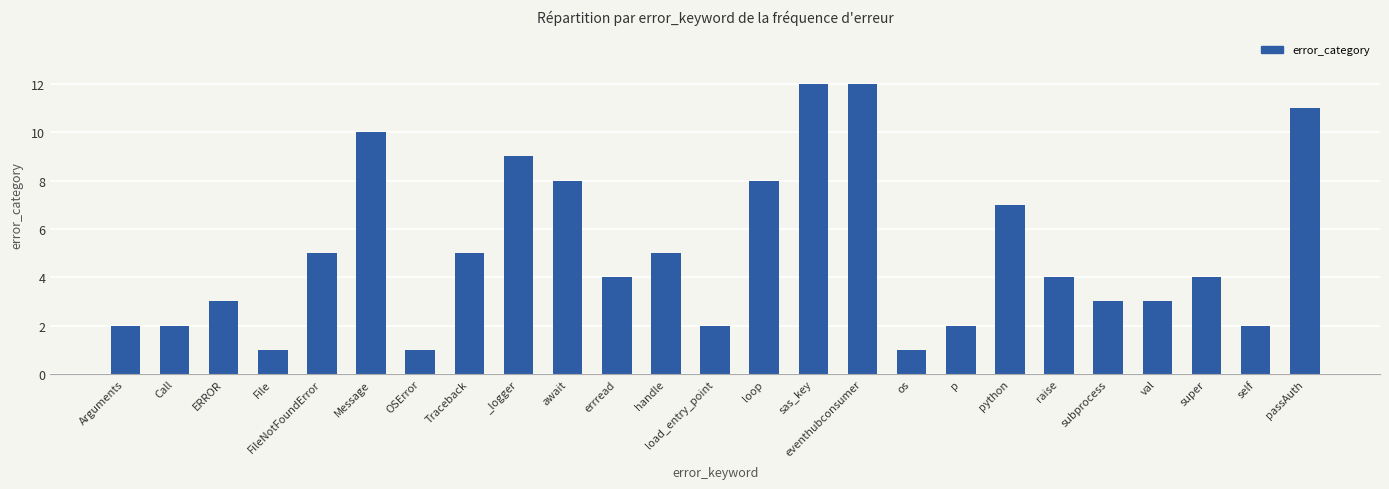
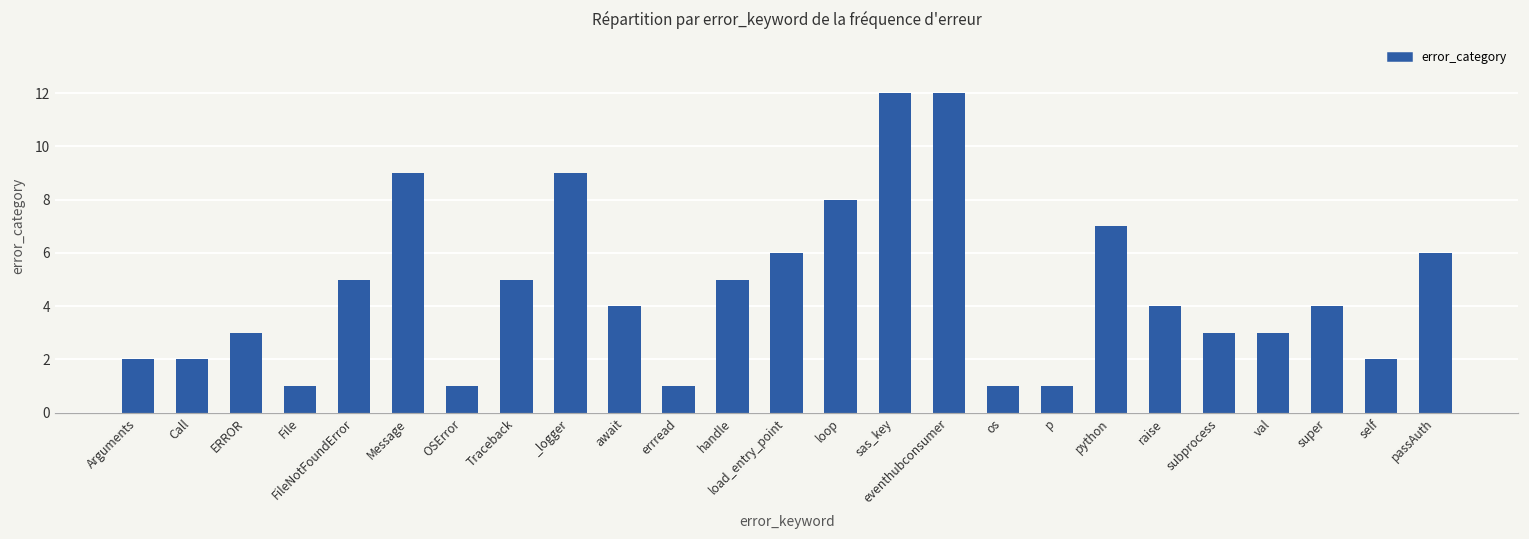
Message: 10 -> 9
await: 8 -> 4
errread: 4 -> 1
load_entry_point: 2 -> 6
p: 2 -> 1
passAuth: 11 -> 6
